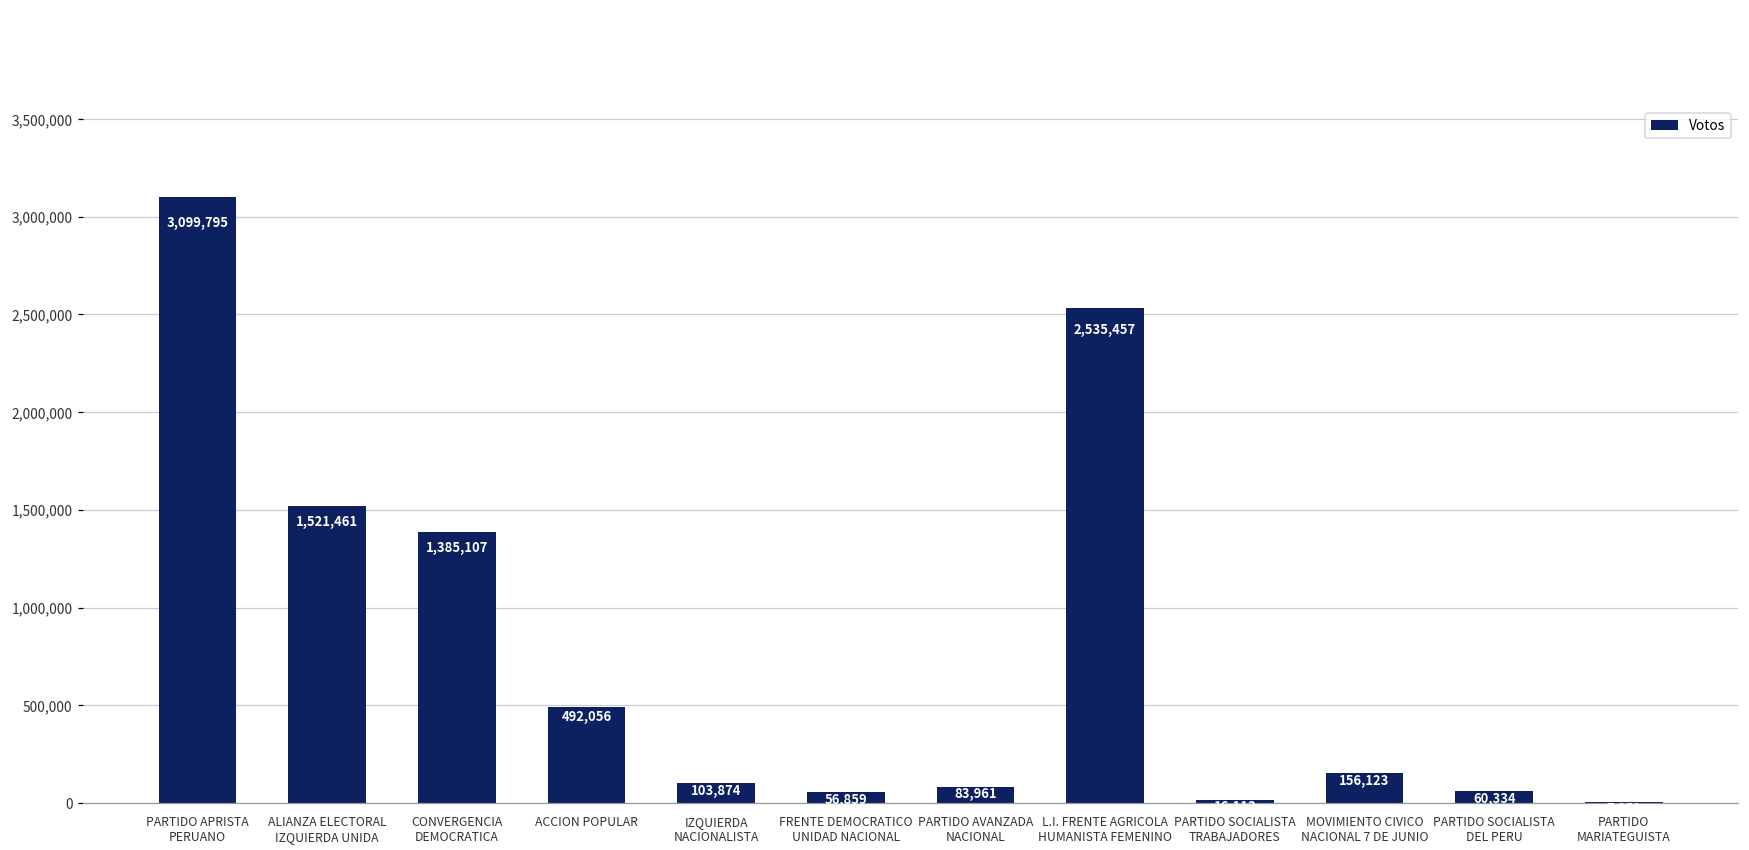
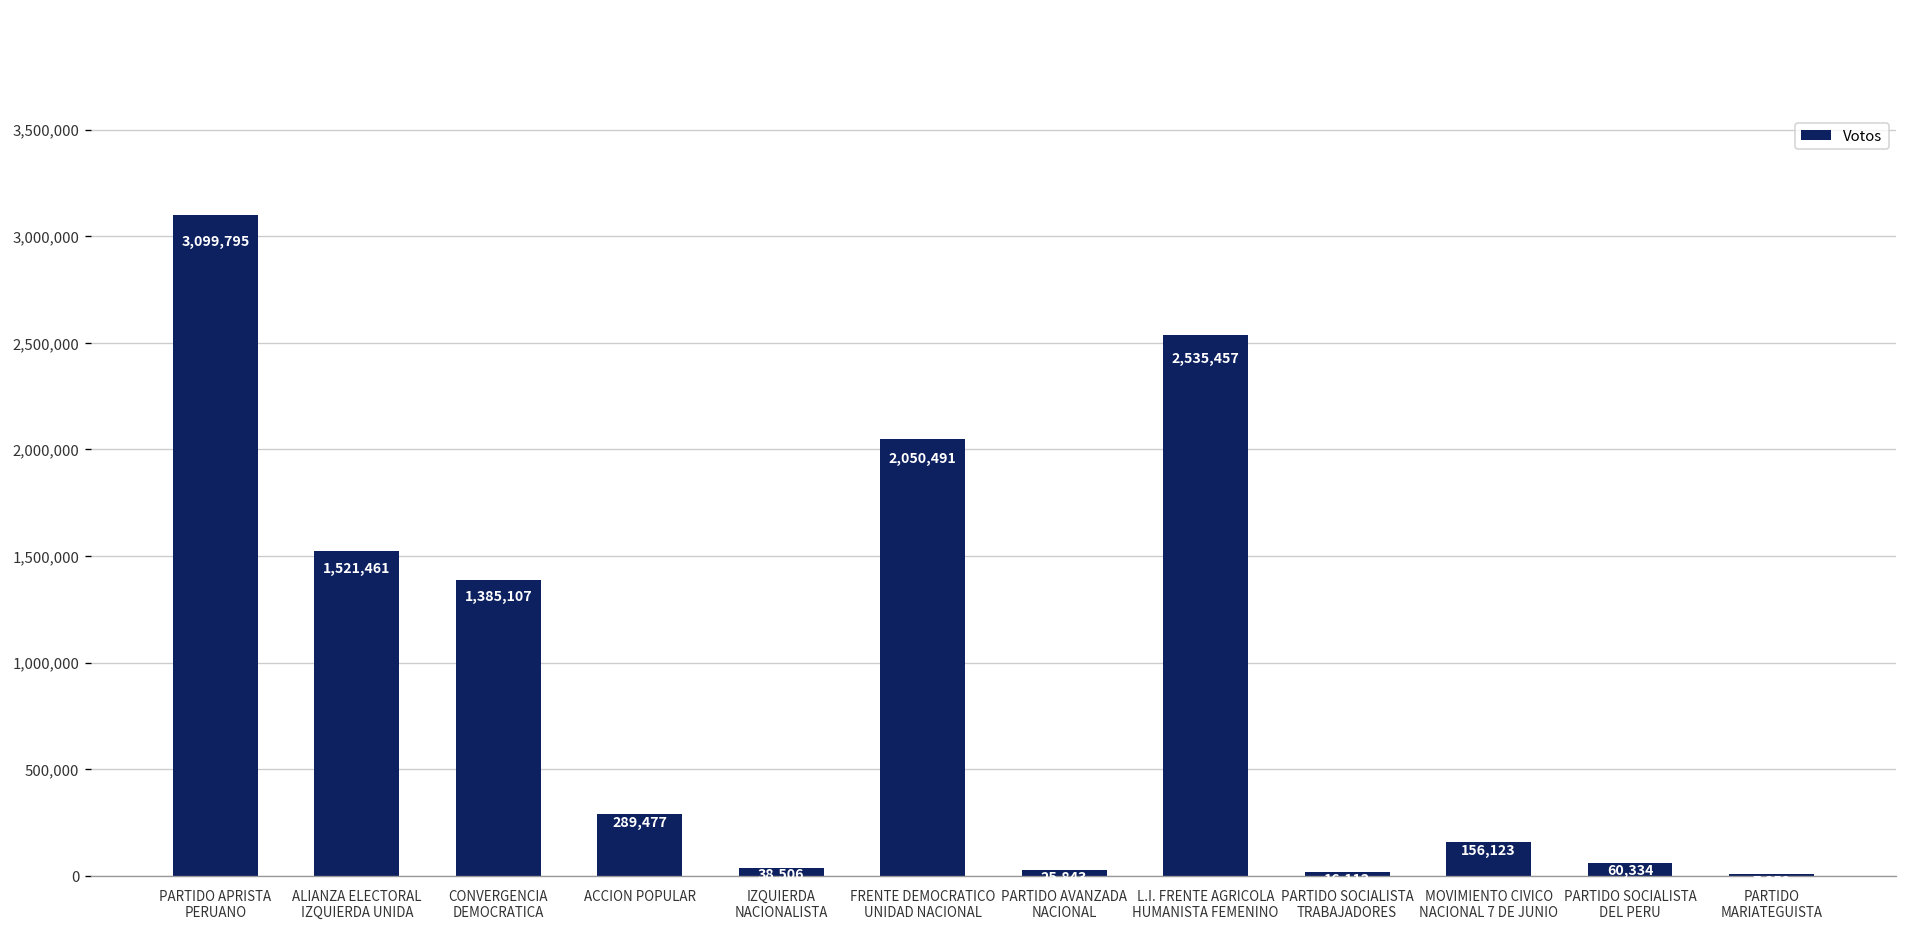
ACCION POPULAR: 492,056 -> 289,477
IZQUIERDA NACIONALISTA: 103,874 -> 38,506
FRENTE DEMOCRATICO UNIDAD NACIONAL: 56,859 -> 2,050,491
PARTIDO AVANZADA NACIONAL: 80,000 -> 30,000
